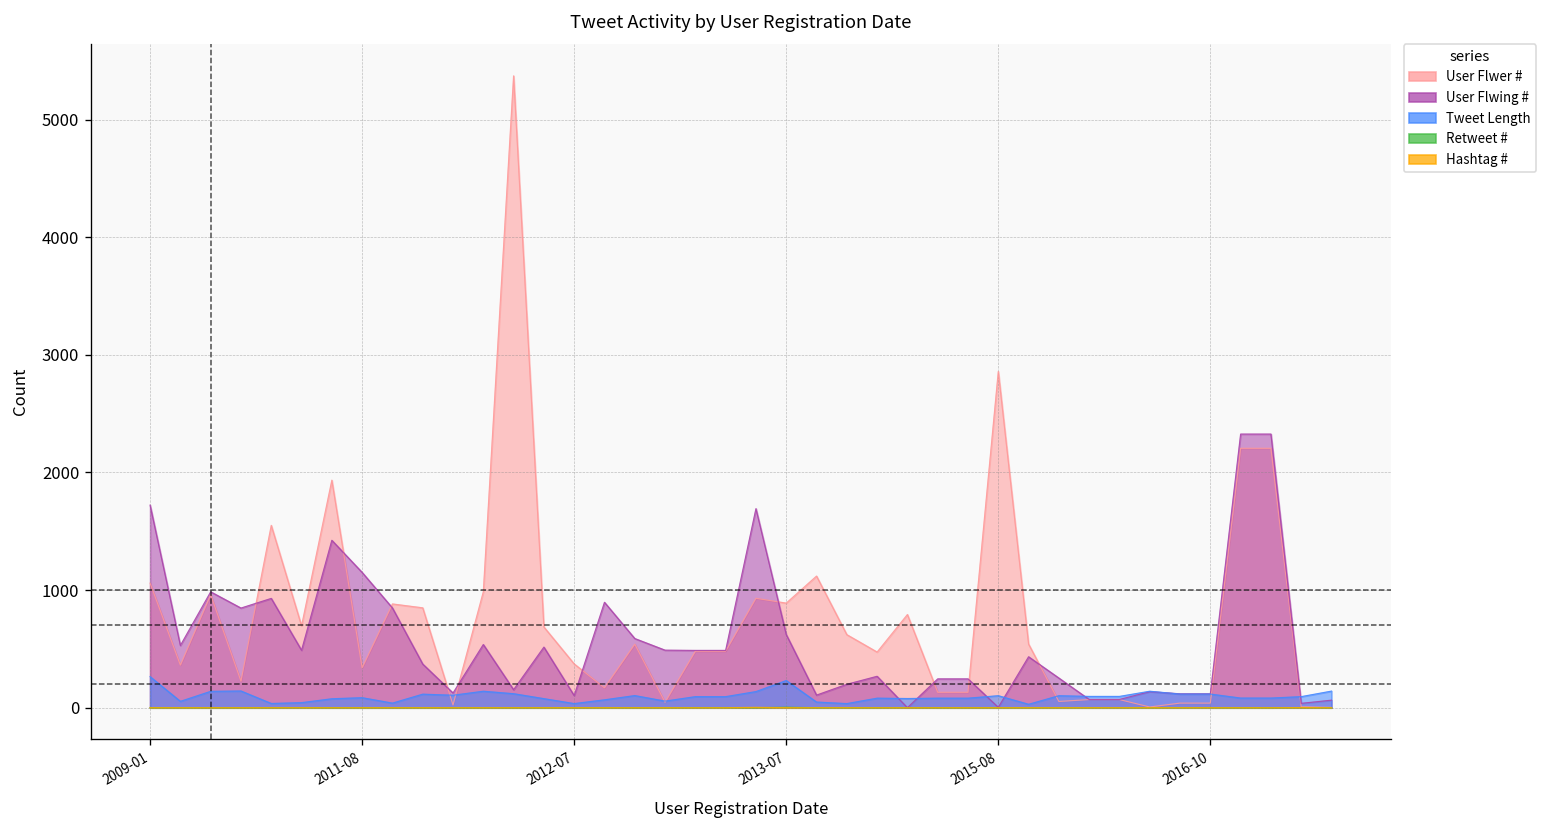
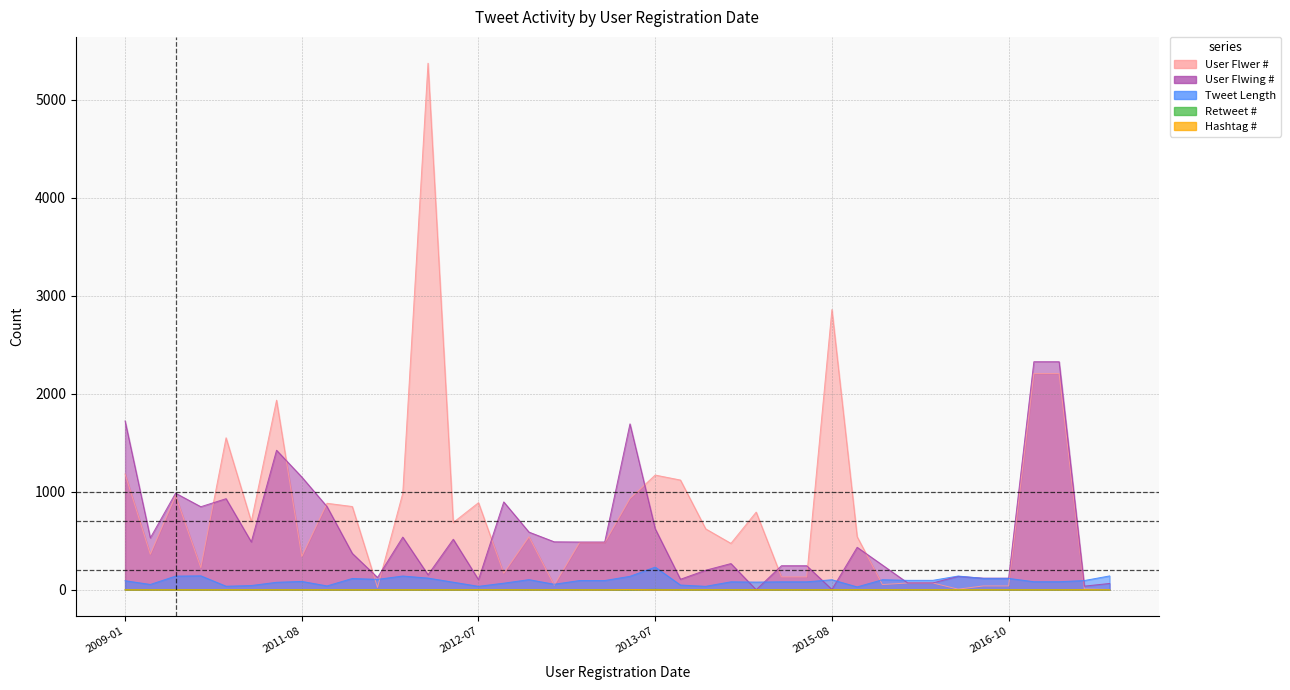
User Flwer #, 2009-01: 1100 -> 1200
Tweet Length, 2009-01: 300 -> 100
User Flwer #, 2012-07: 400 -> 900
User Flwer #, 2013-07: 900 -> 1200
